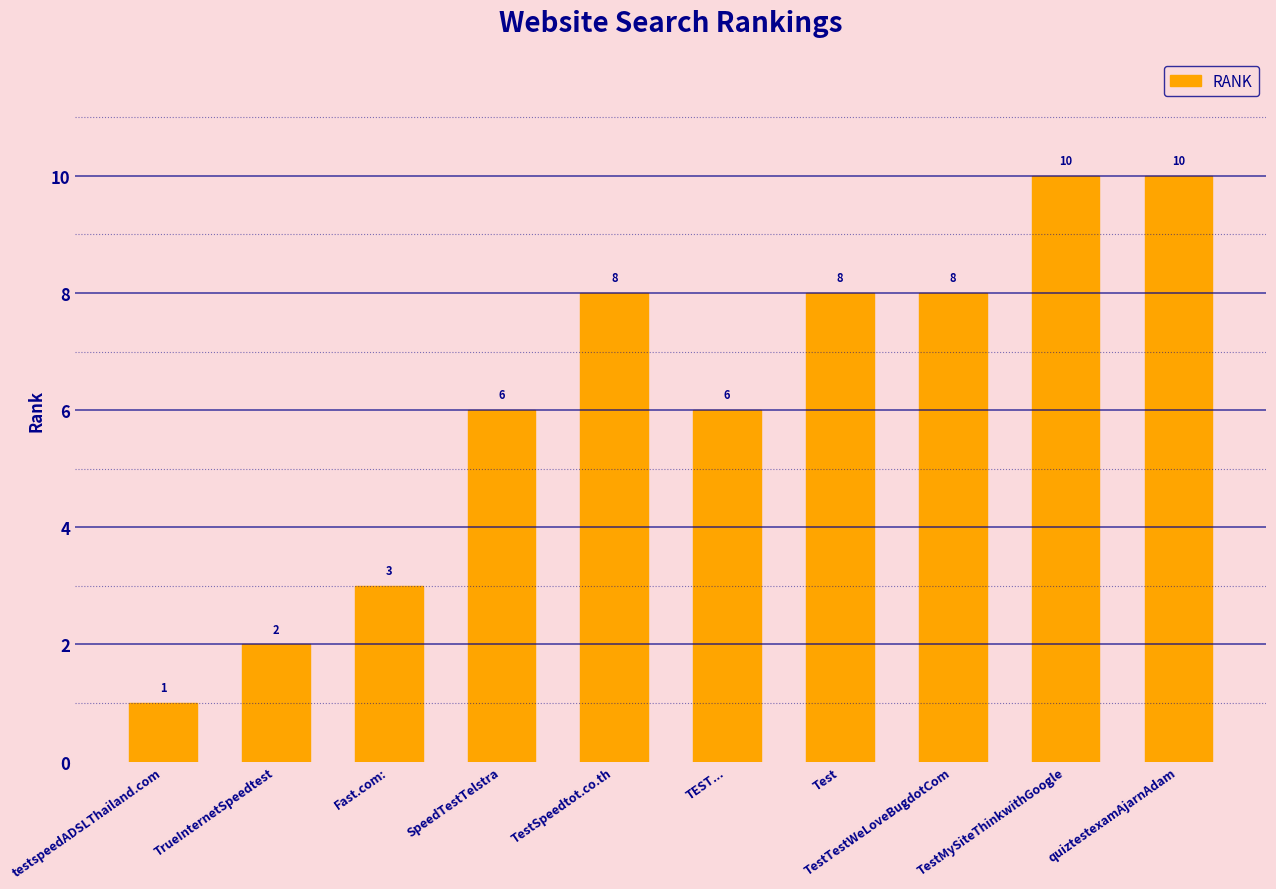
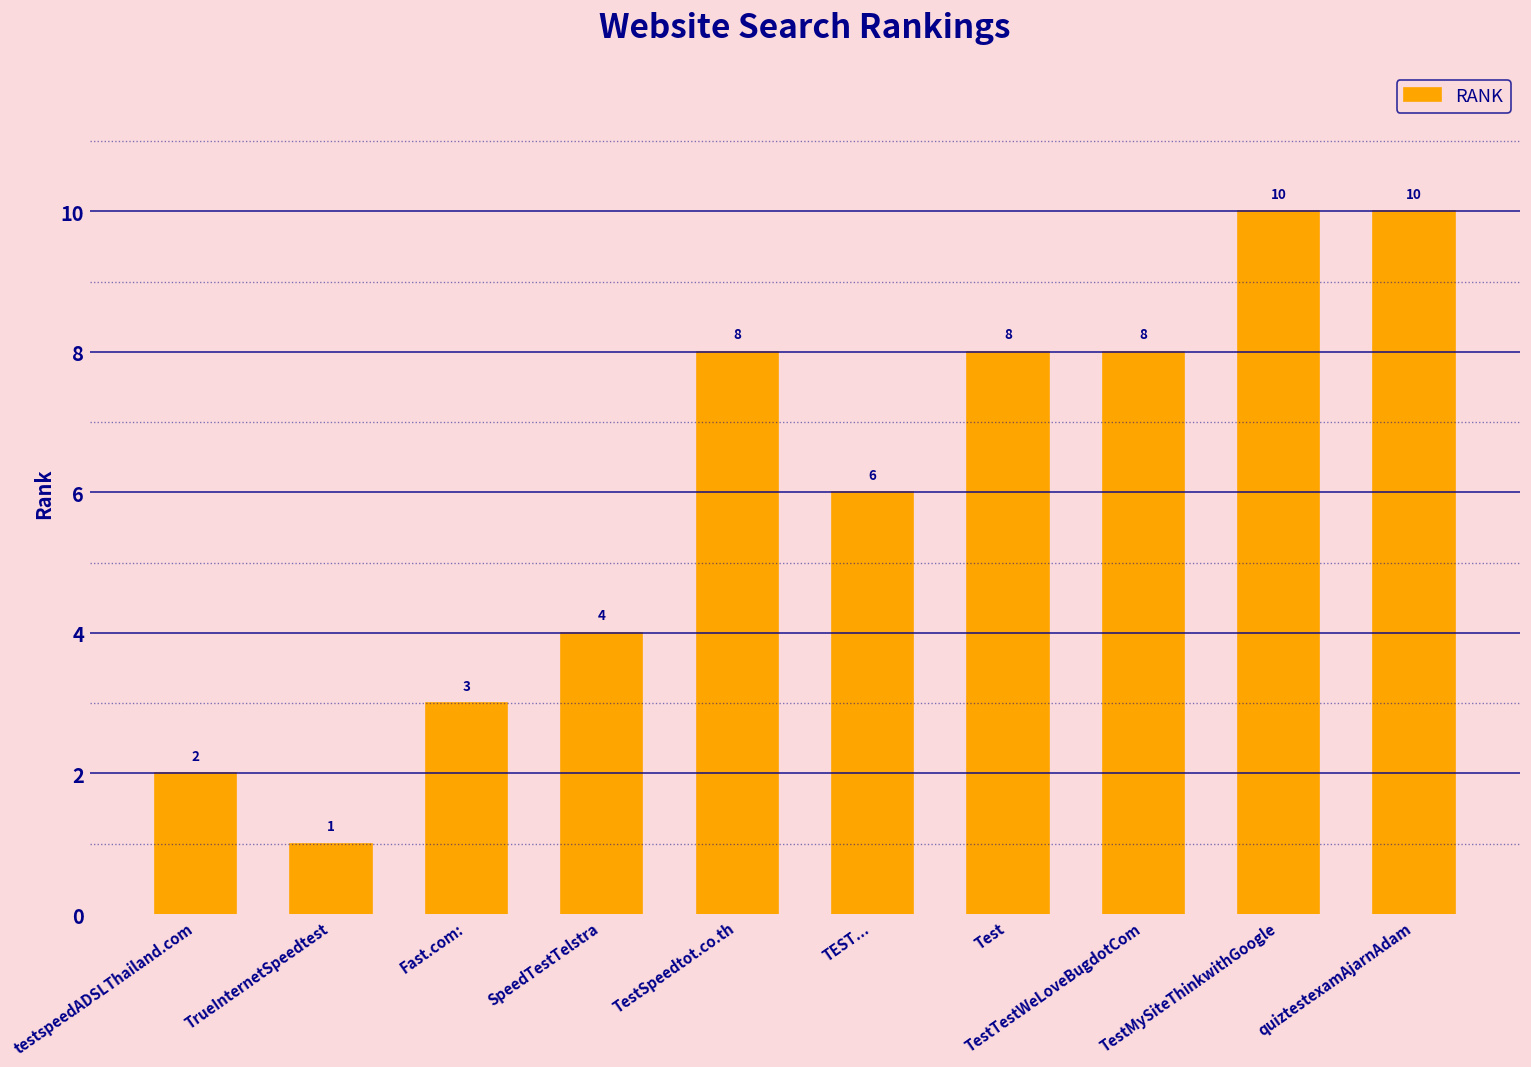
testspeedADSLThailand.com: 1 -> 2
TrueInternetSpeedtest: 2 -> 1
SpeedTestTelstra: 6 -> 4
